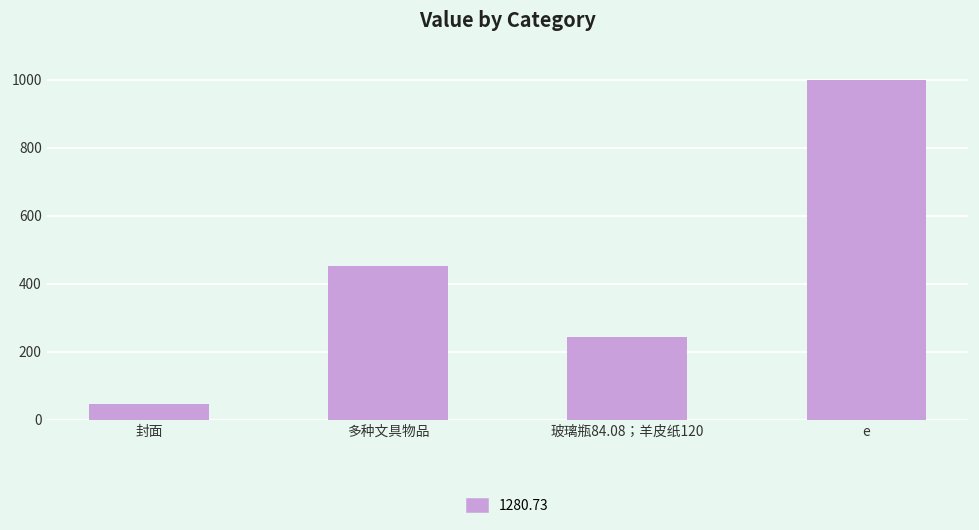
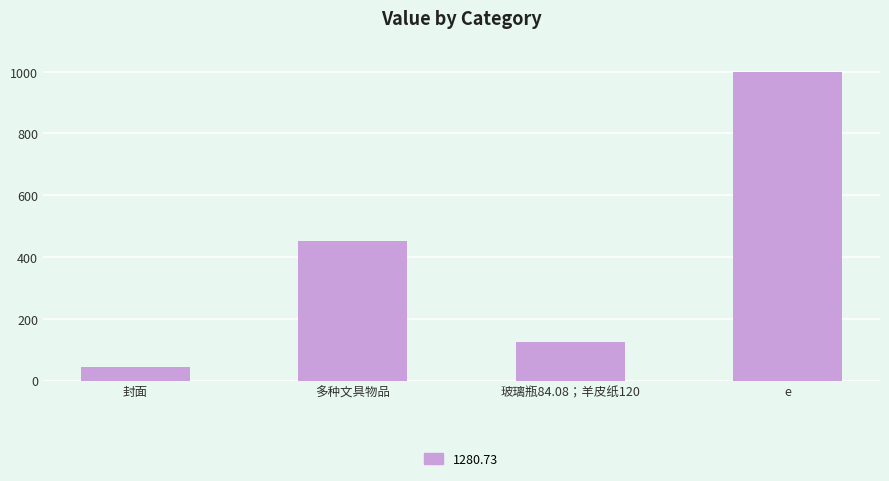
玻璃瓶84.08；羊皮纸120: 240 -> 120
